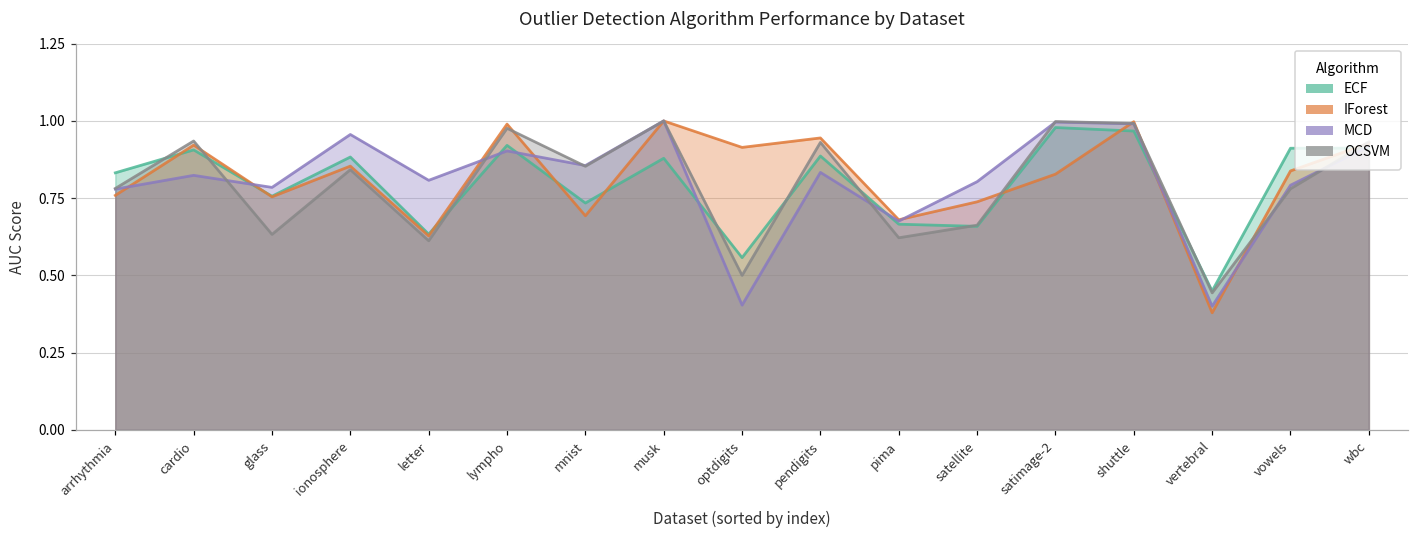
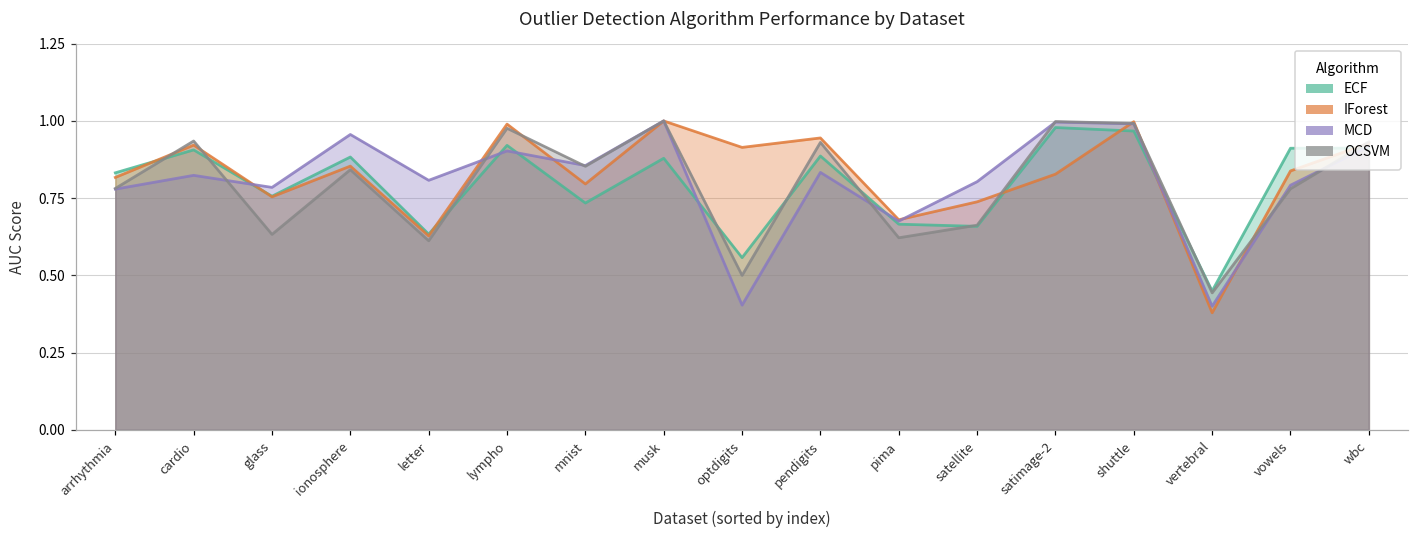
IForest, arrhythmia: 0.76 -> 0.82
IForest, mnist: 0.69 -> 0.80
